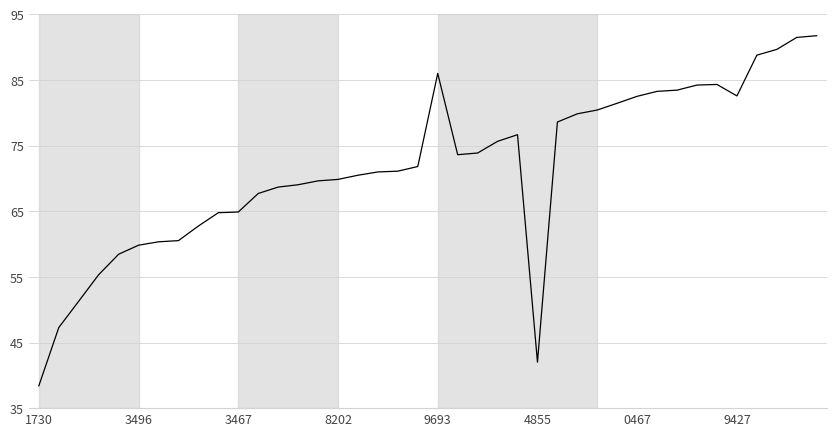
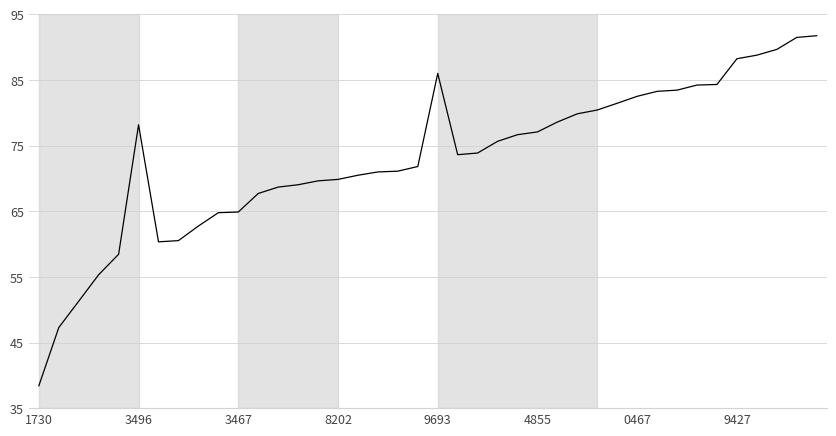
3496: 60 -> 78
4855: 42 -> 77
9427: 83 -> 88
